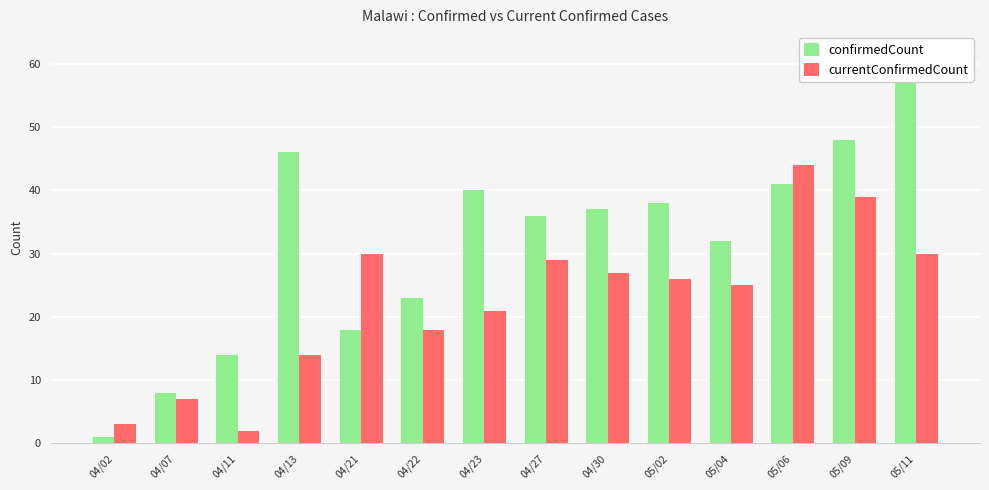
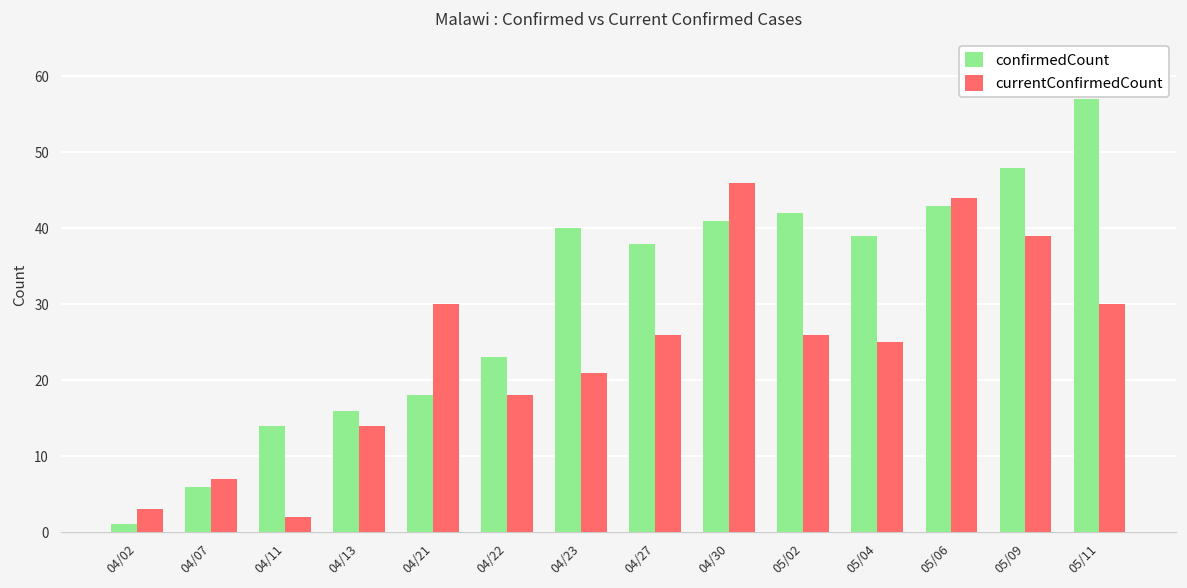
confirmedCount, 04/07: 8 -> 6
confirmedCount, 04/13: 46 -> 16
confirmedCount, 04/27: 36 -> 38
currentConfirmedCount, 04/27: 29 -> 26
confirmedCount, 04/30: 37 -> 41
currentConfirmedCount, 04/30: 27 -> 46
confirmedCount, 05/02: 38 -> 42
confirmedCount, 05/04: 32 -> 39
confirmedCount, 05/06: 41 -> 43
